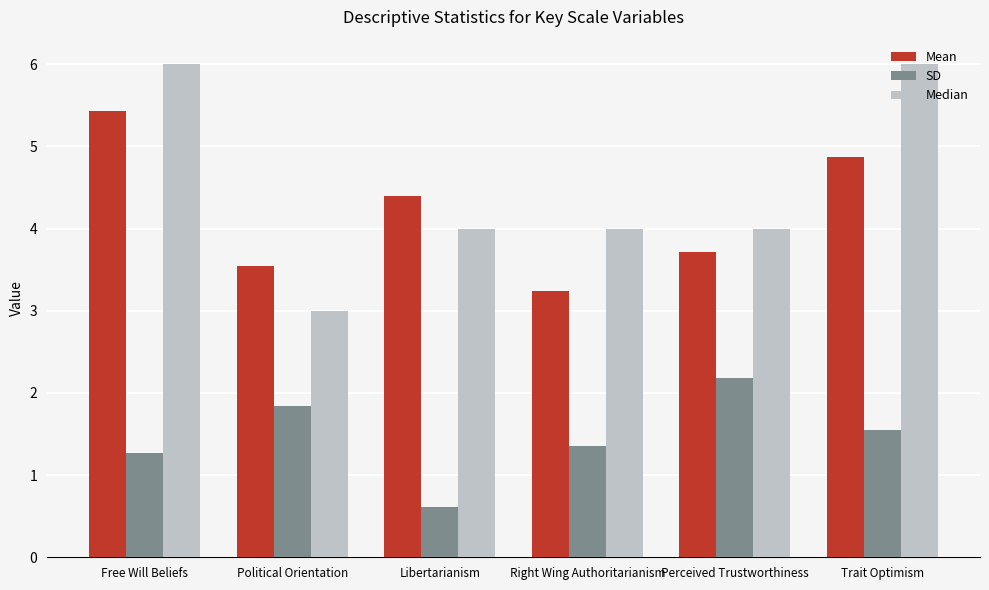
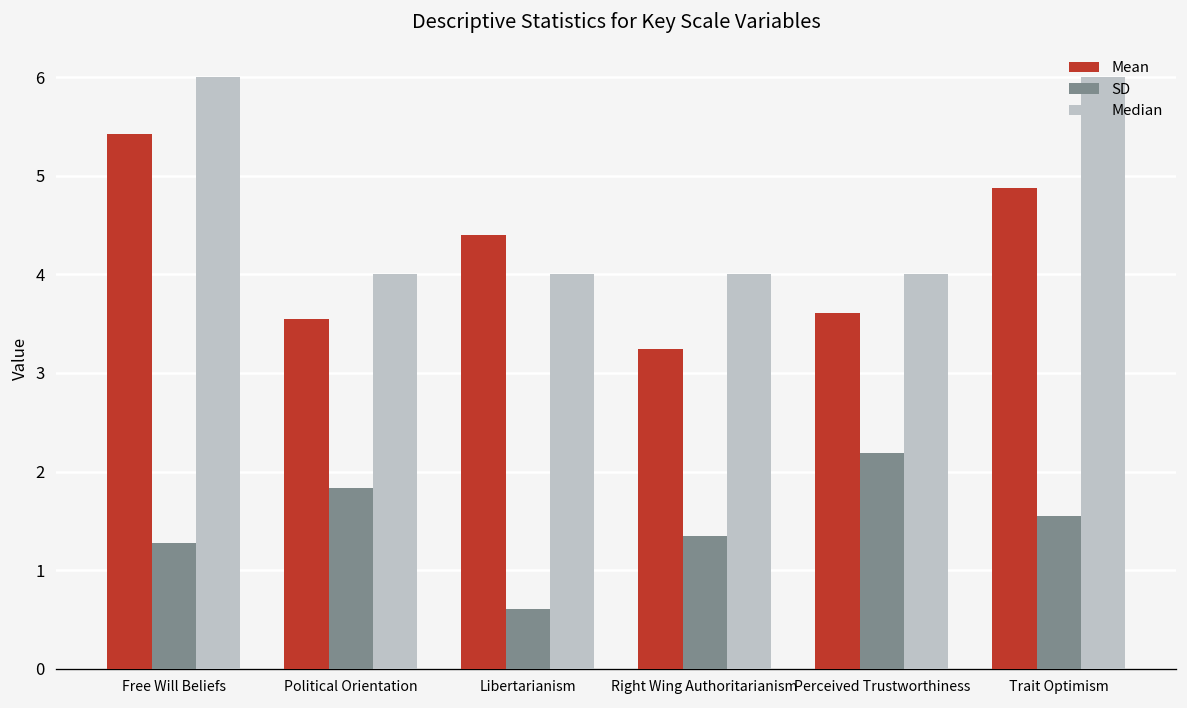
Median, Political Orientation: 3 -> 4
Mean, Perceived Trustworthiness: 3.7 -> 3.6
